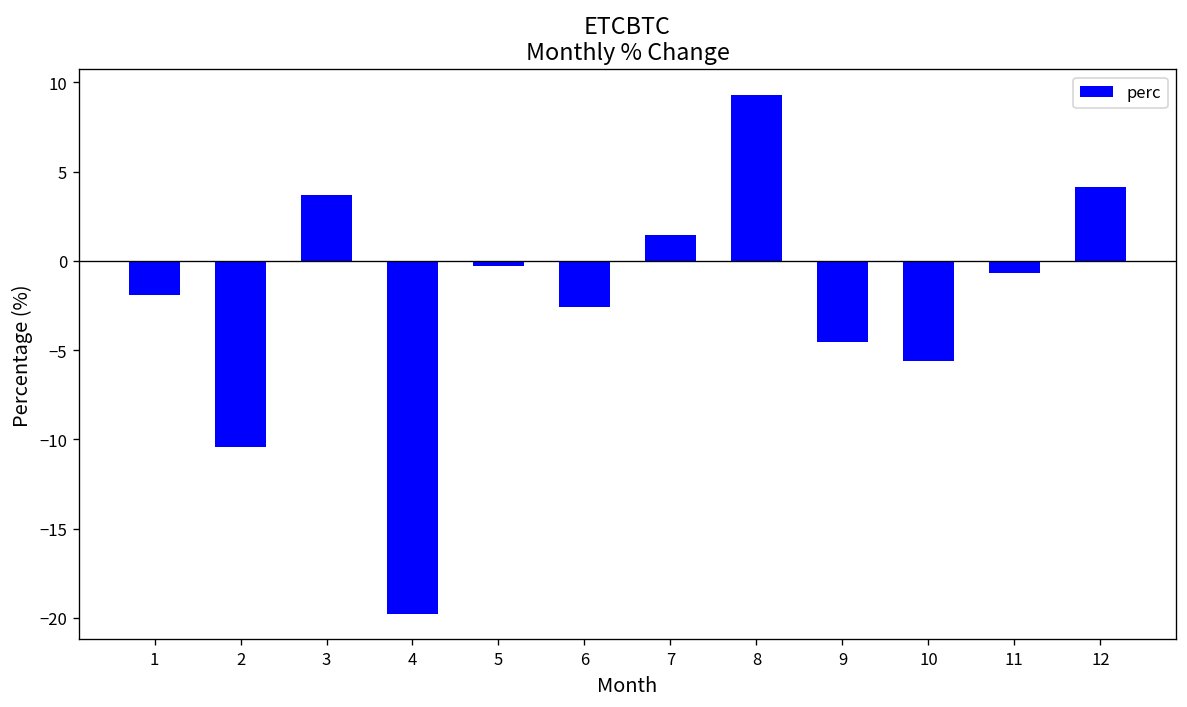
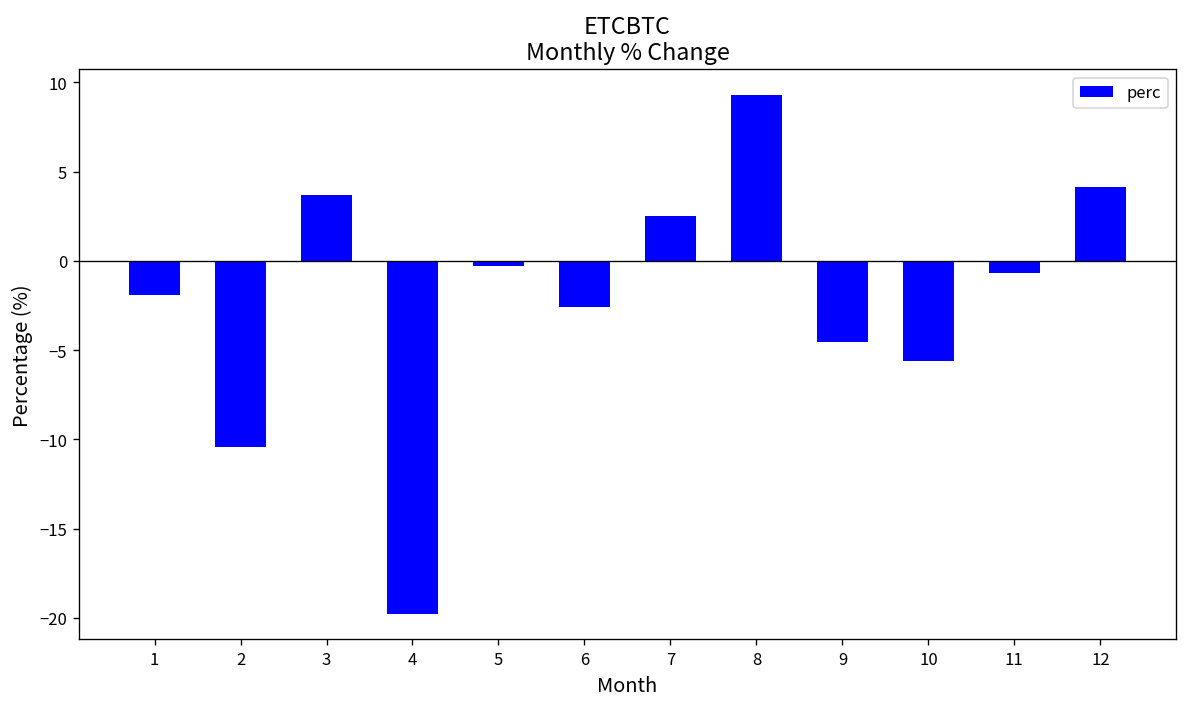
7: 1.5 -> 2.5
